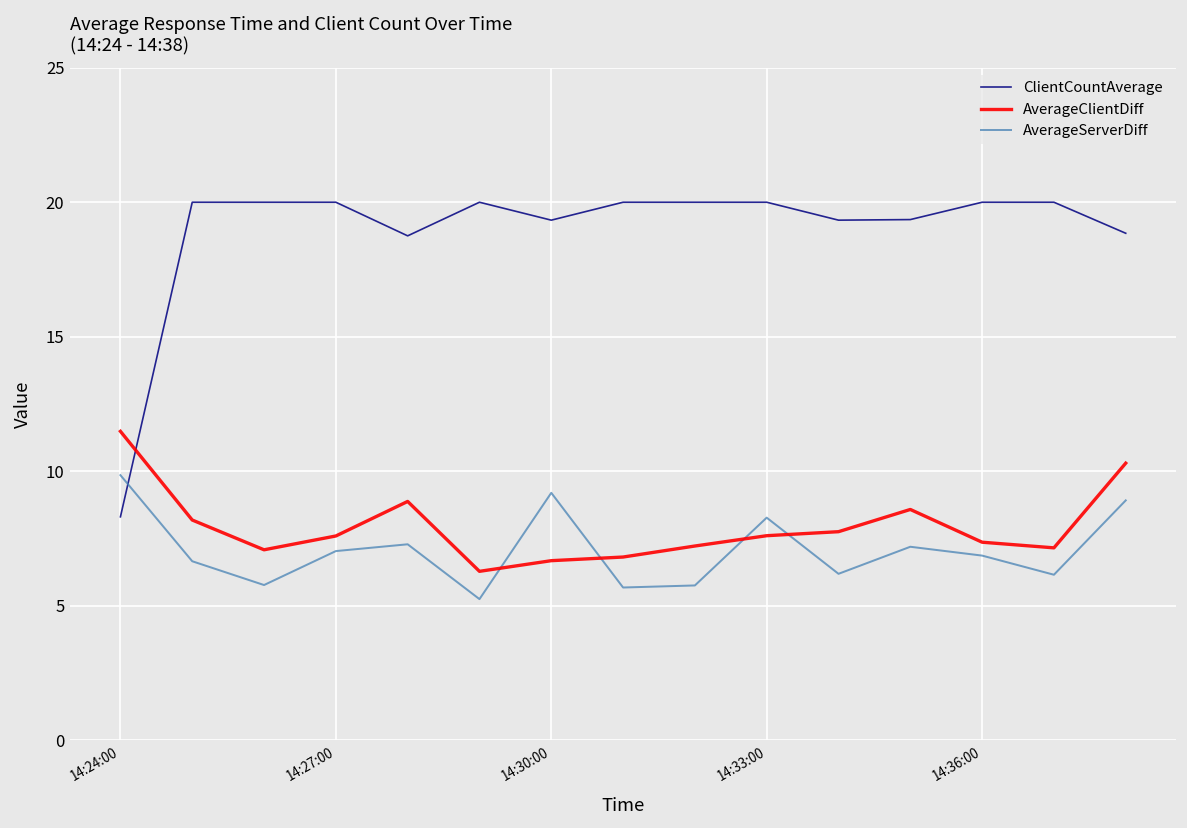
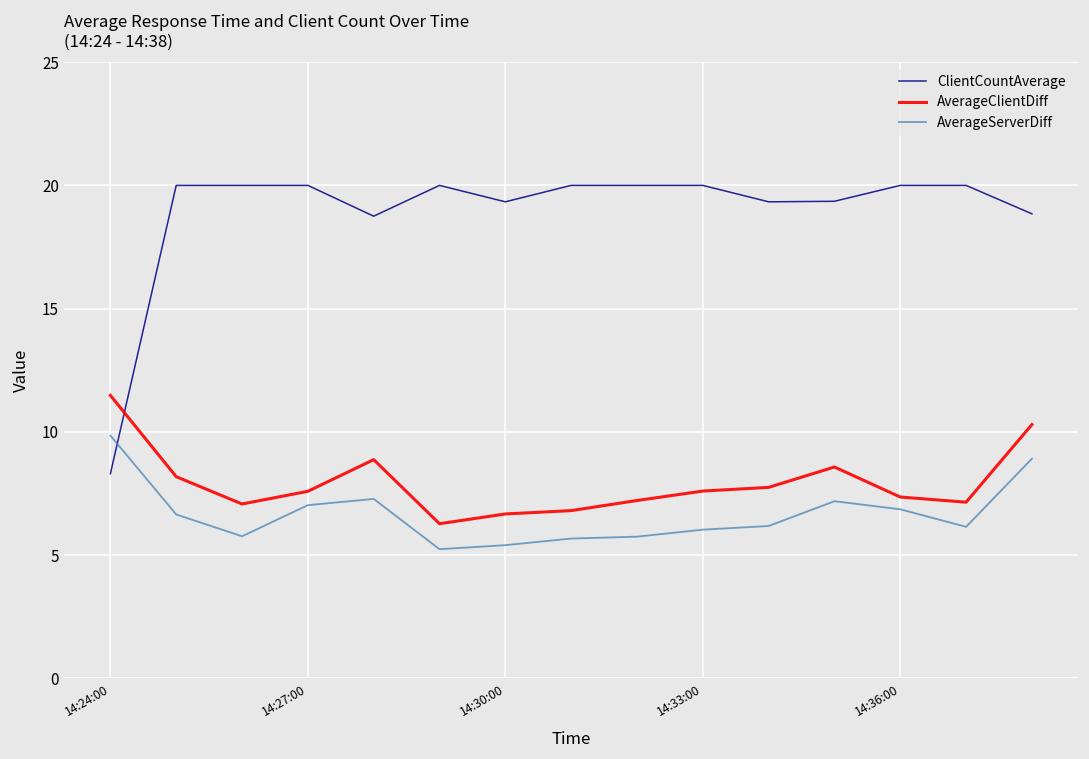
AverageServerDiff, 14:30:00: 9.2 -> 5.4
AverageServerDiff, 14:33:00: 8.3 -> 6.0
